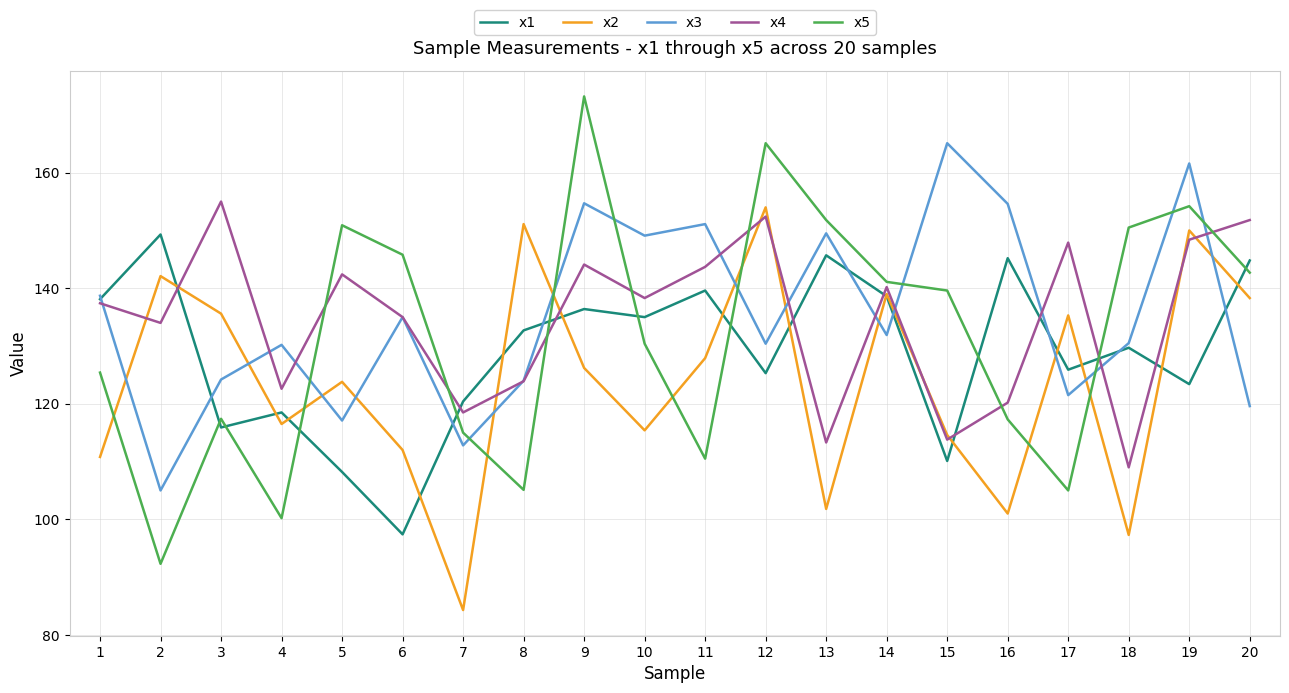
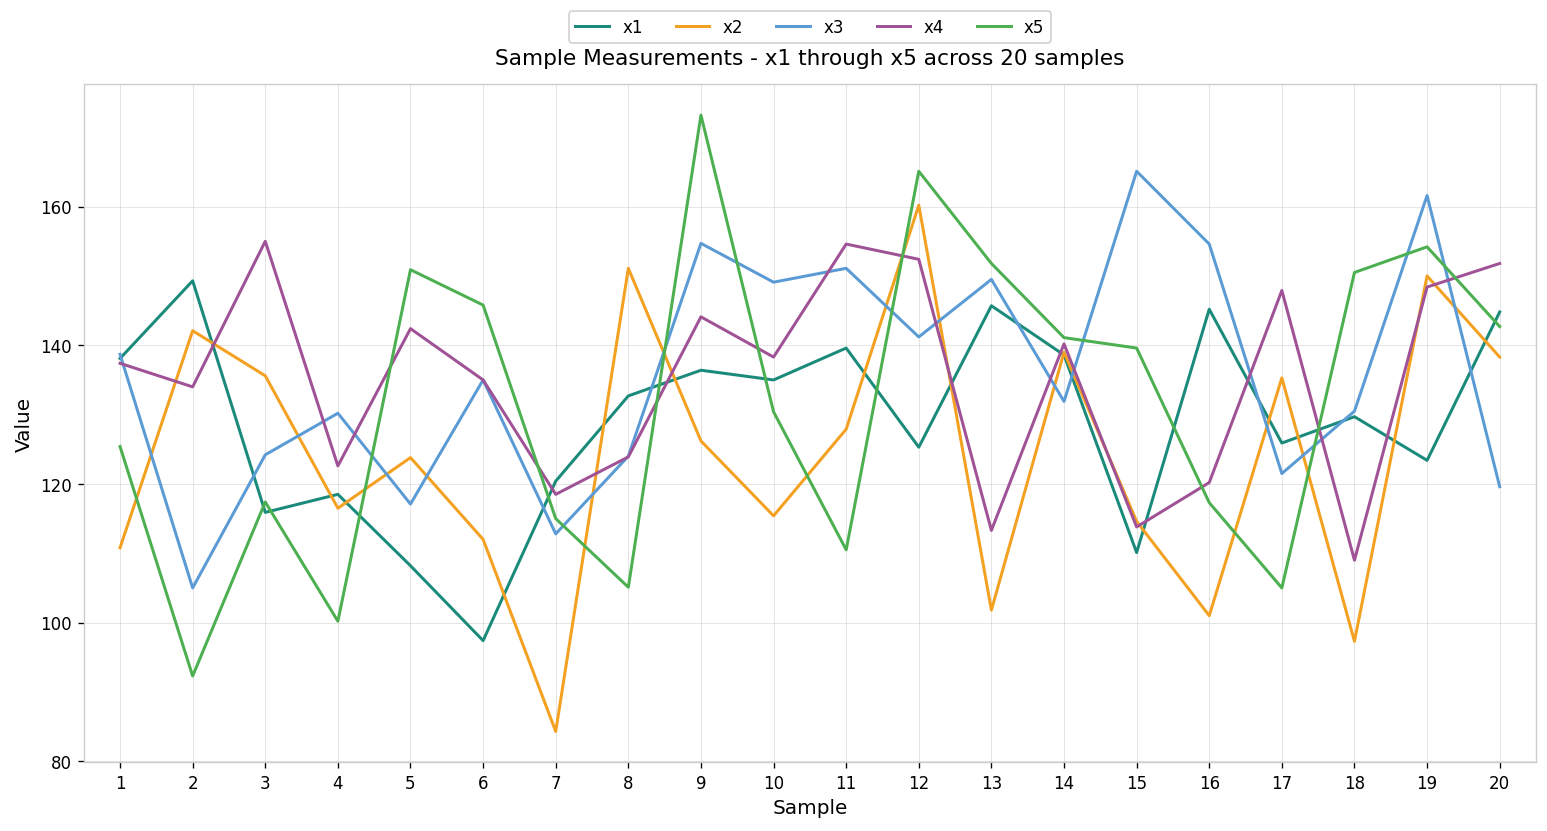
x4, 11: 144 -> 155
x2, 12: 154 -> 160
x3, 12: 130 -> 141
